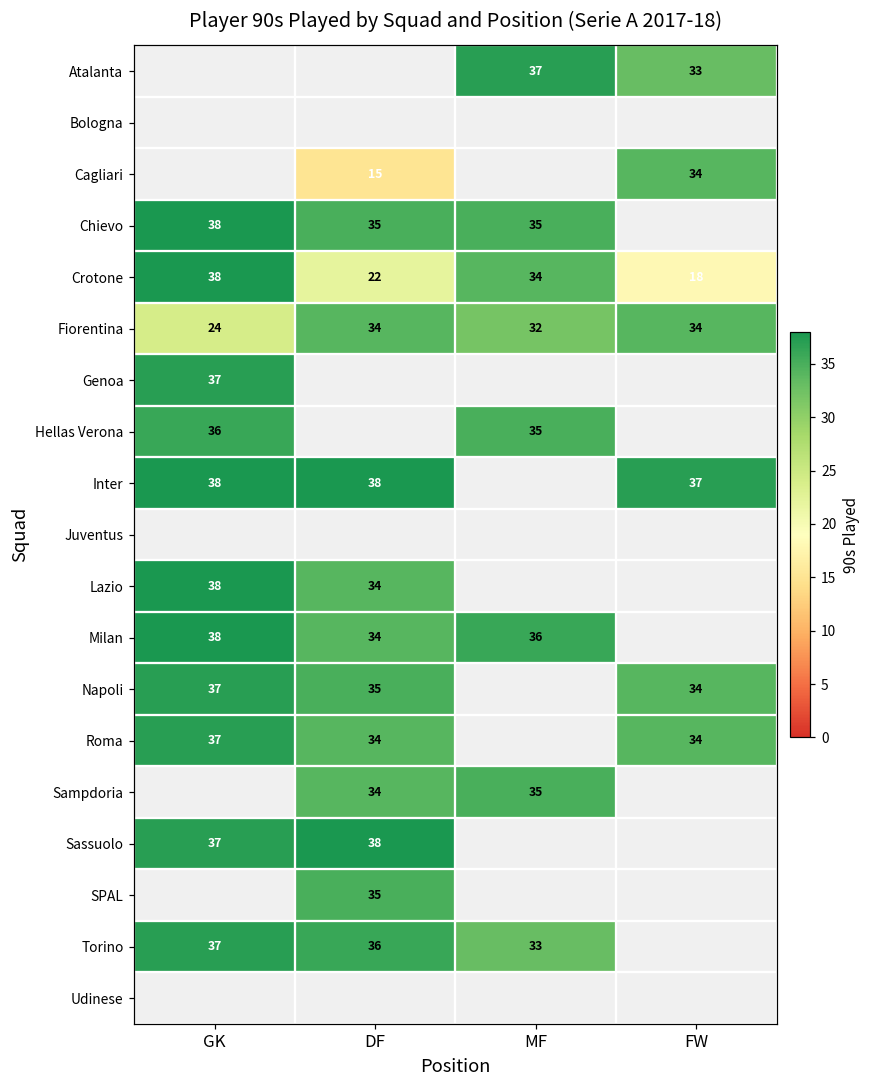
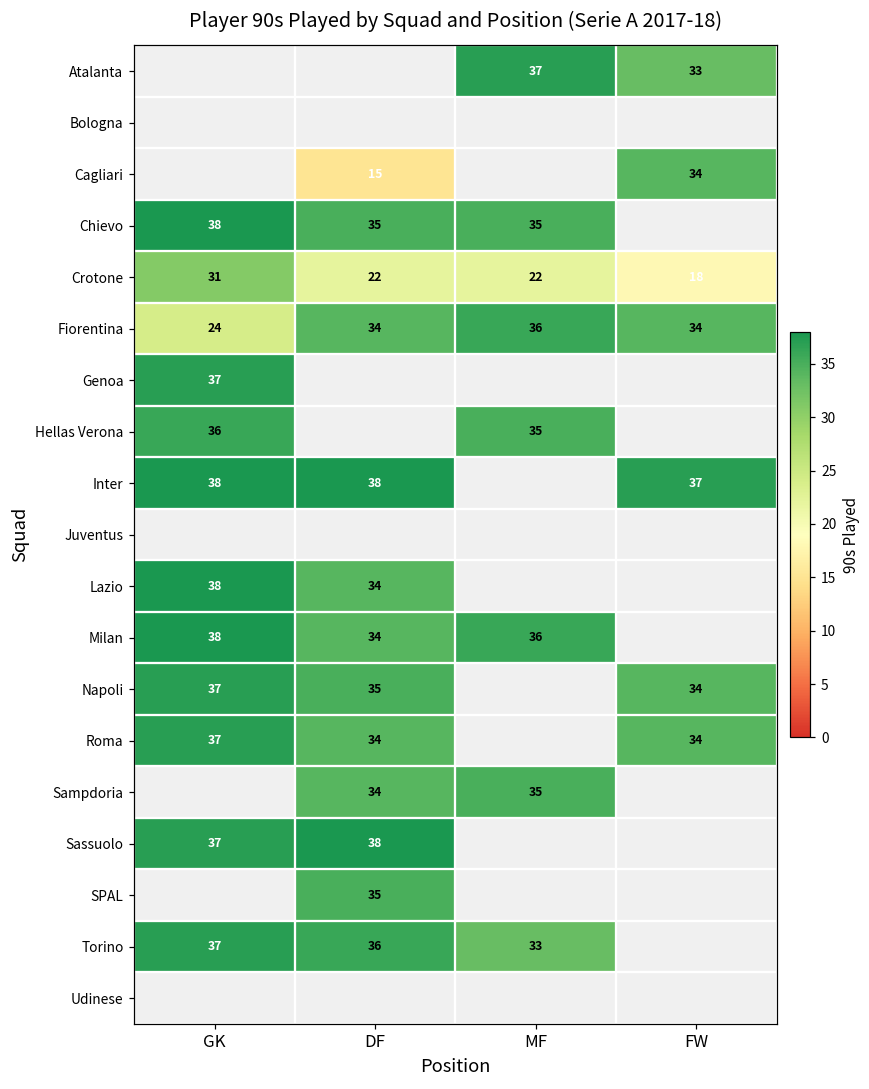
Crotone, GK: 38 -> 31
Crotone, MF: 34 -> 22
Fiorentina, MF: 32 -> 36
